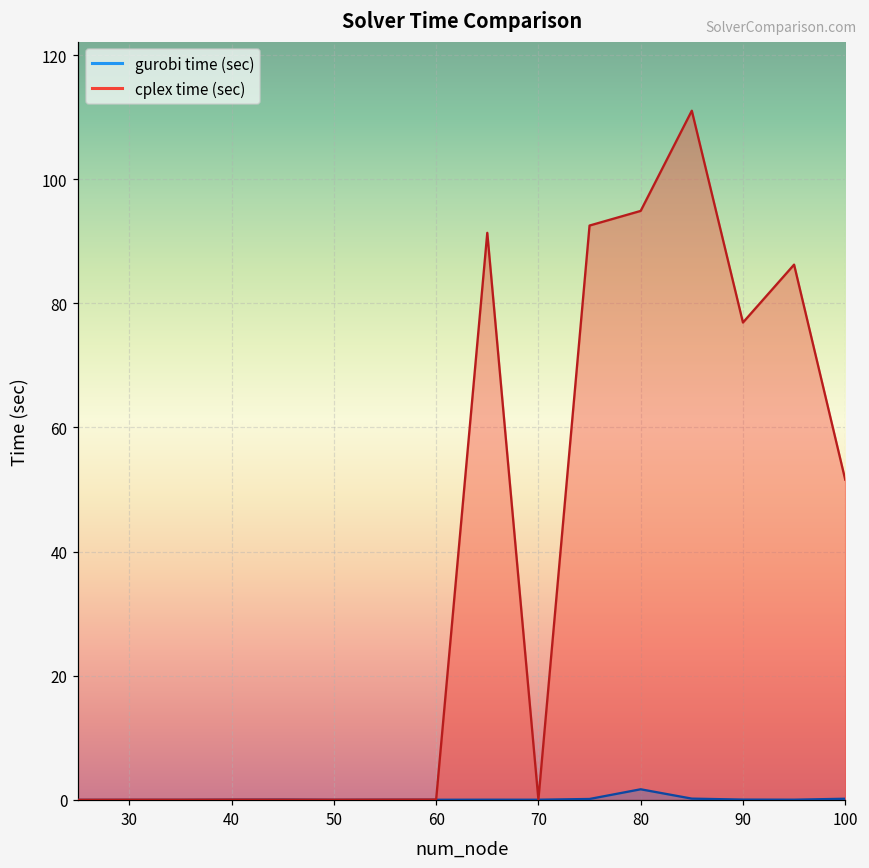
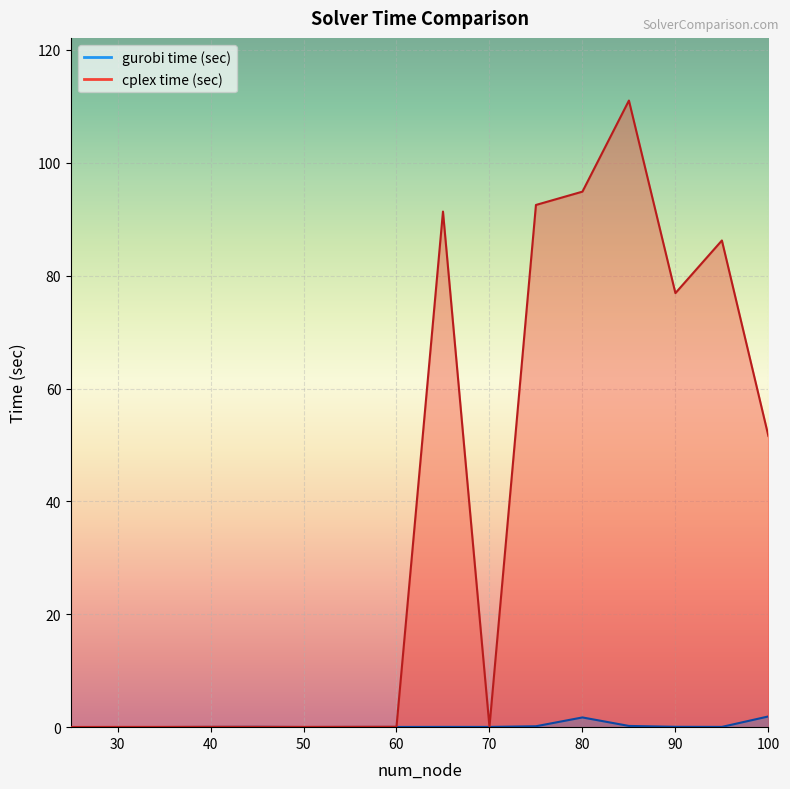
gurobi time (sec), 100: 0 -> 2
